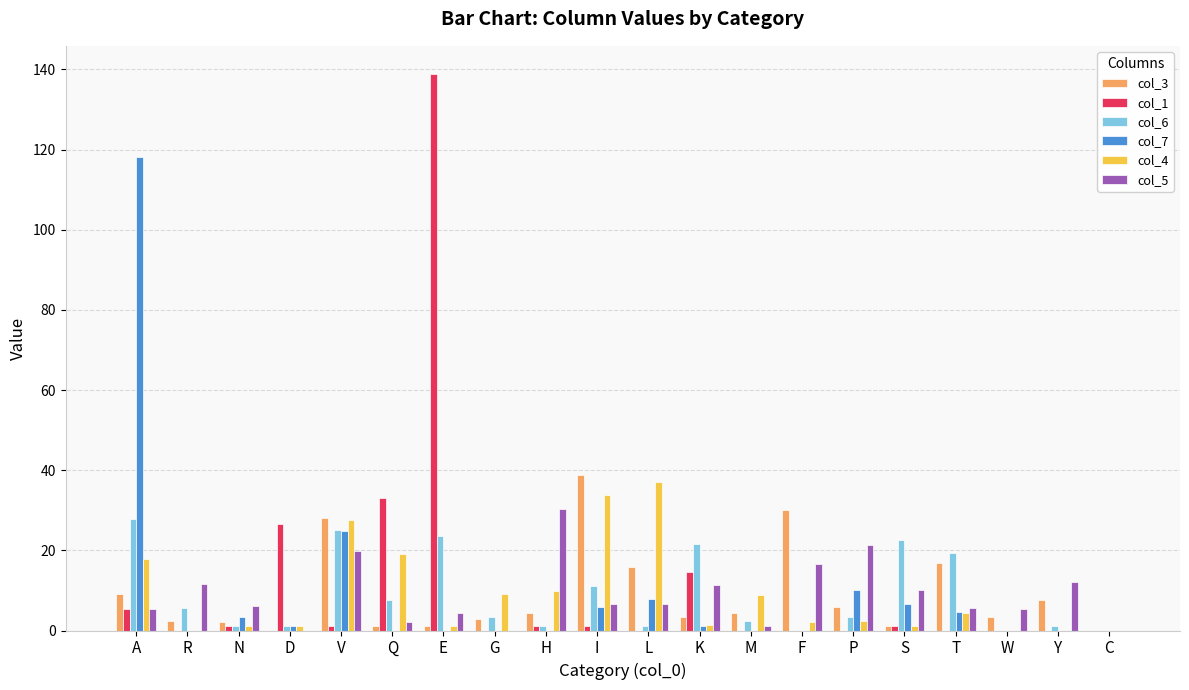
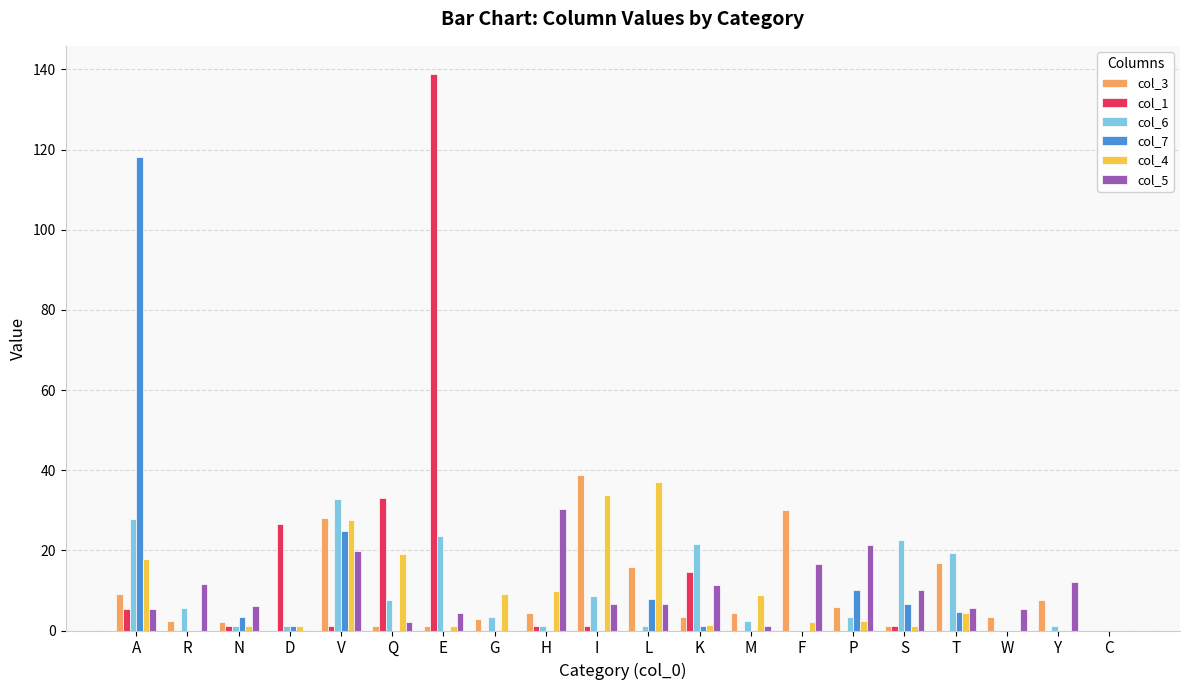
col_6, V: 25 -> 33
col_6, I: 11 -> 9
col_7, I: 6 -> 0
